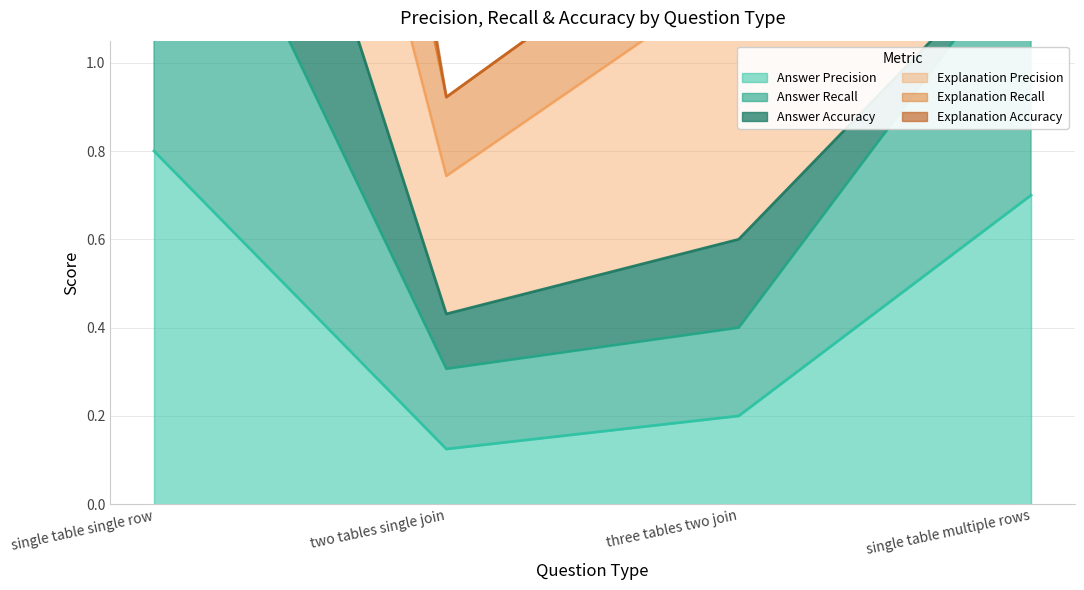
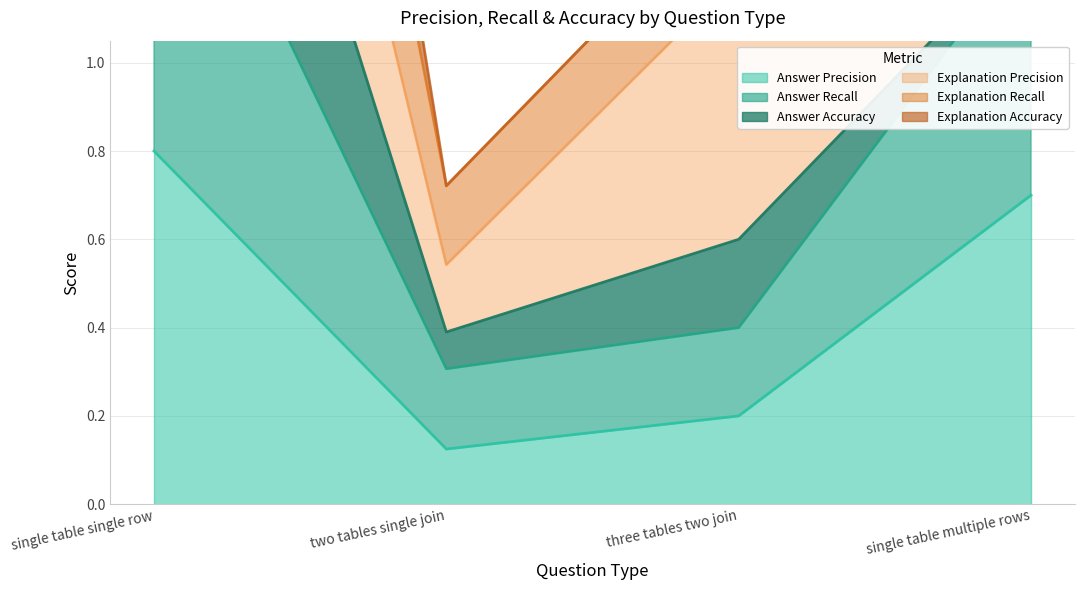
Answer Accuracy, two tables single join: 0.12 -> 0.08
Explanation Precision, two tables single join: 0.31 -> 0.15
